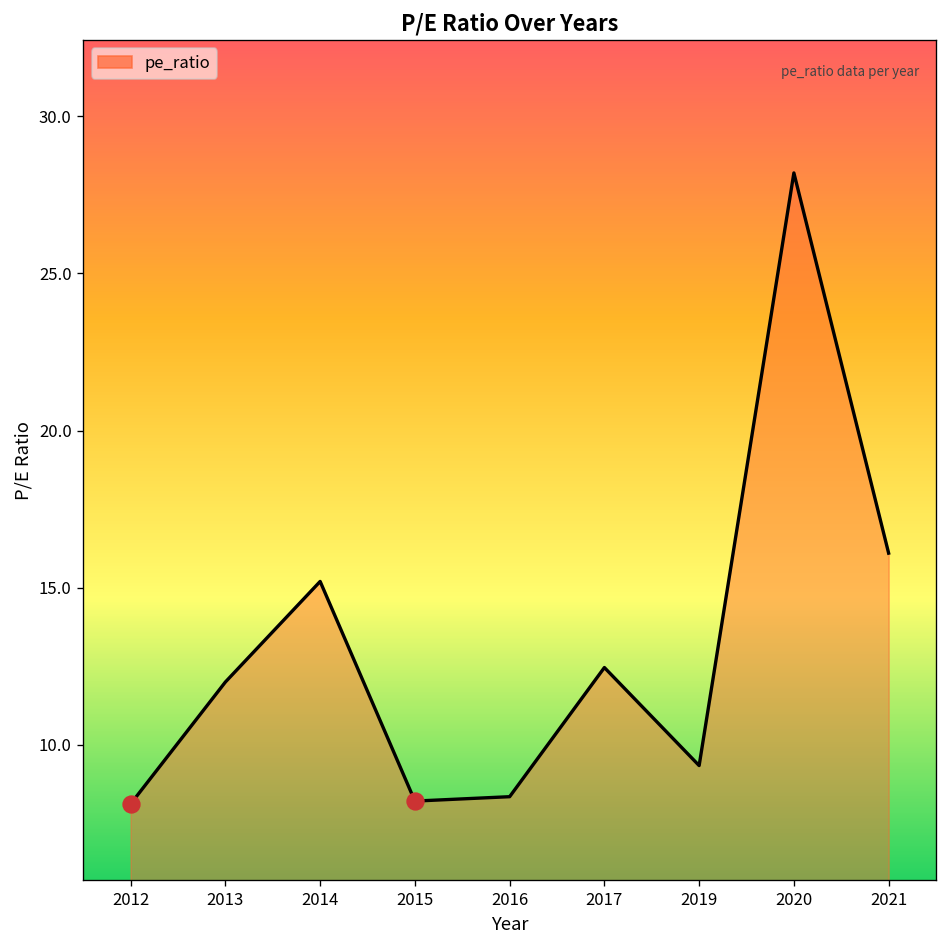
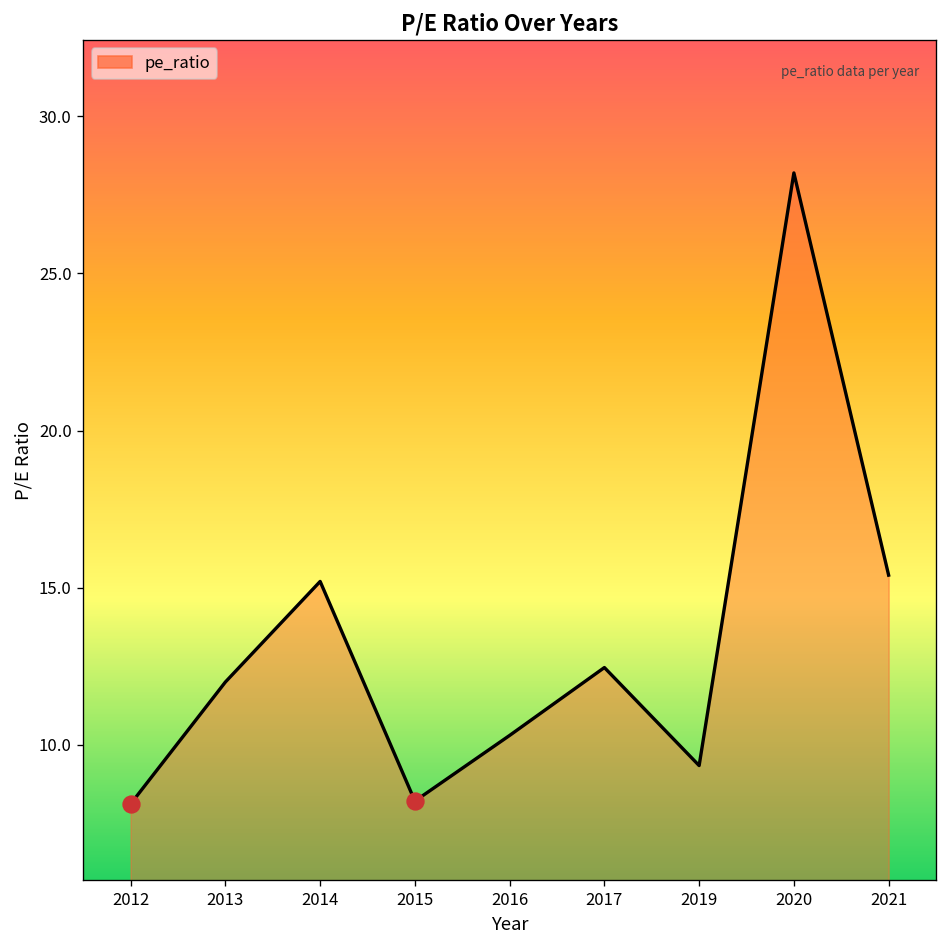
pe_ratio, 2016: 8.4 -> 10.3
pe_ratio, 2021: 16.1 -> 15.4
